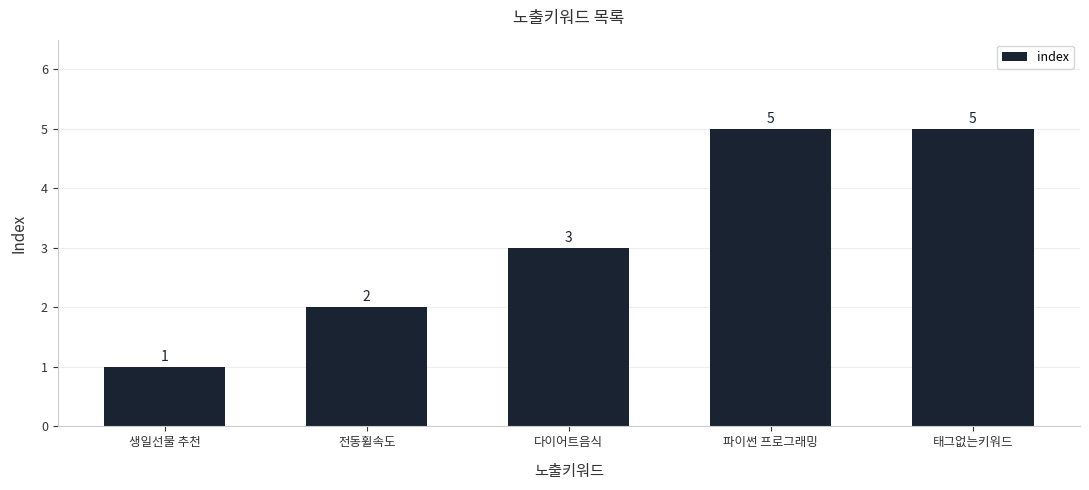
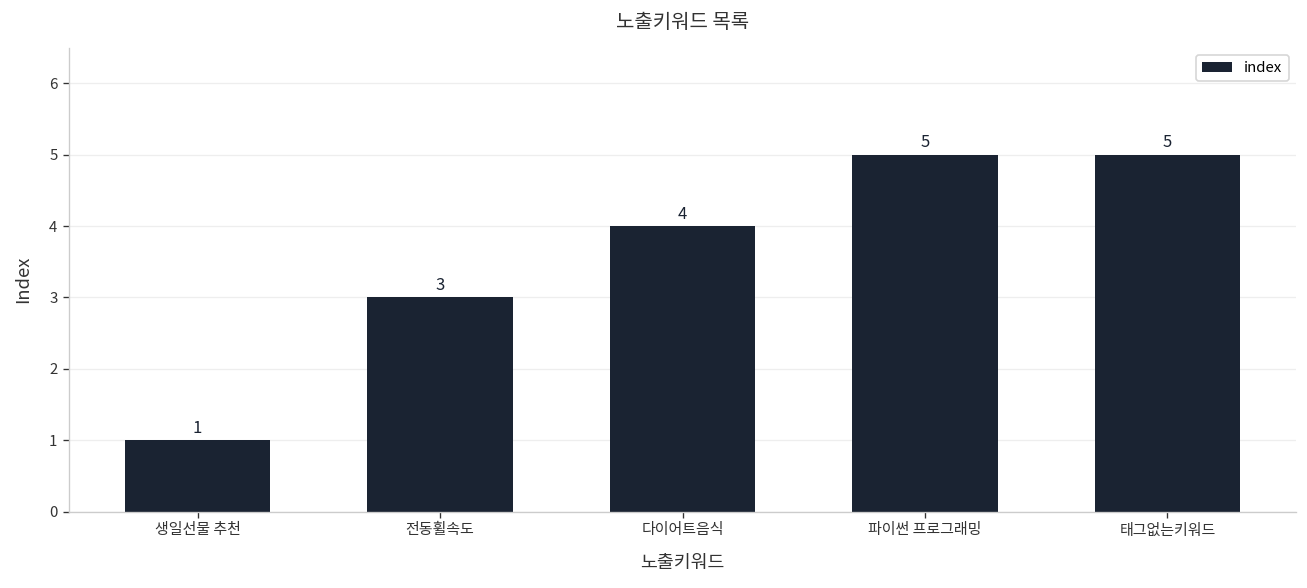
전동휠속도: 2 -> 3
다이어트음식: 3 -> 4
